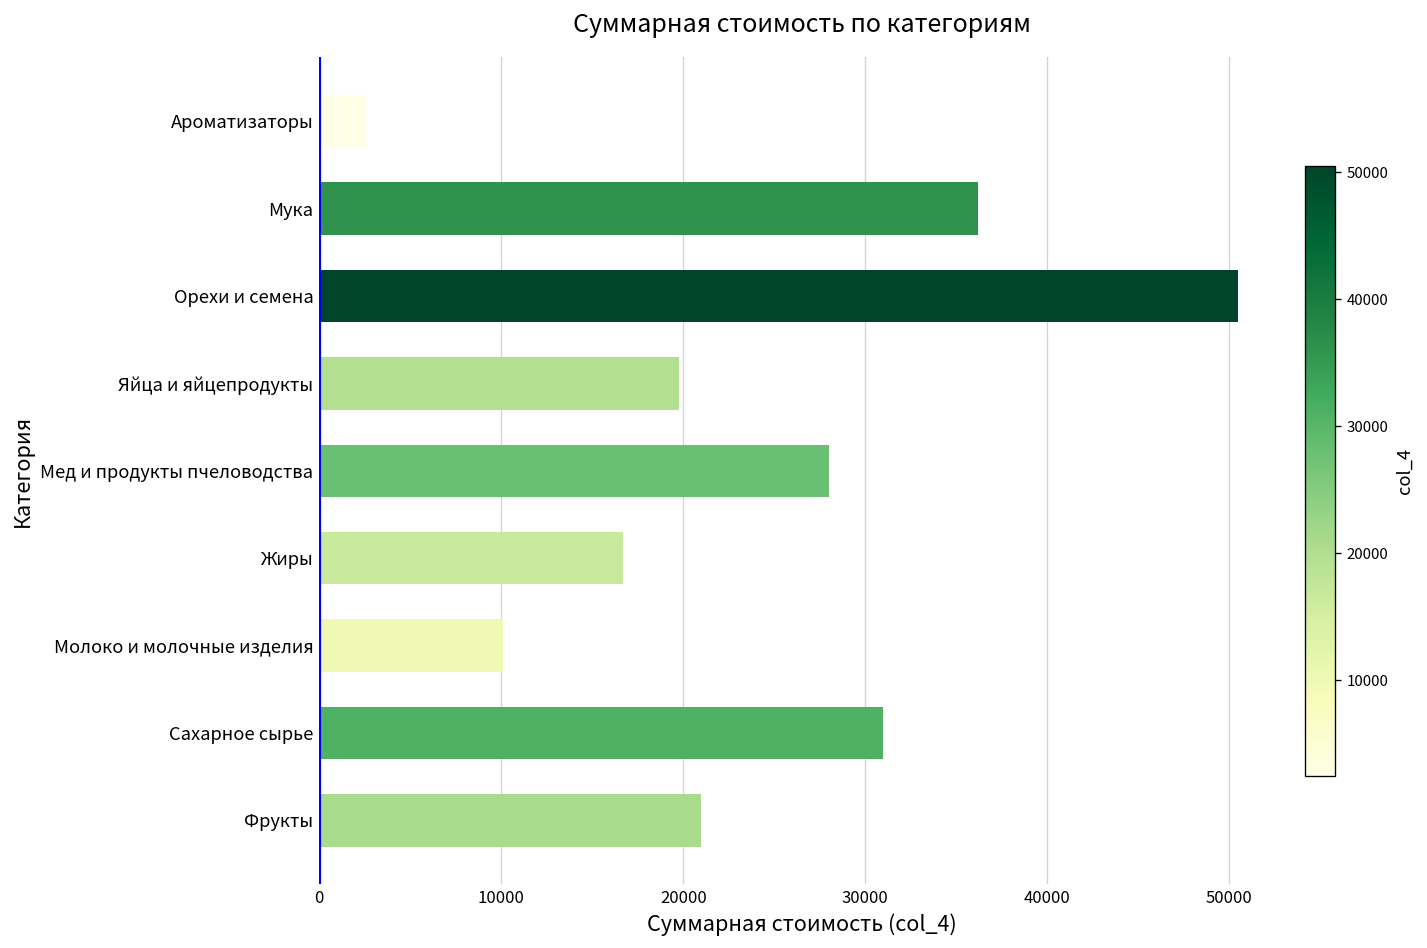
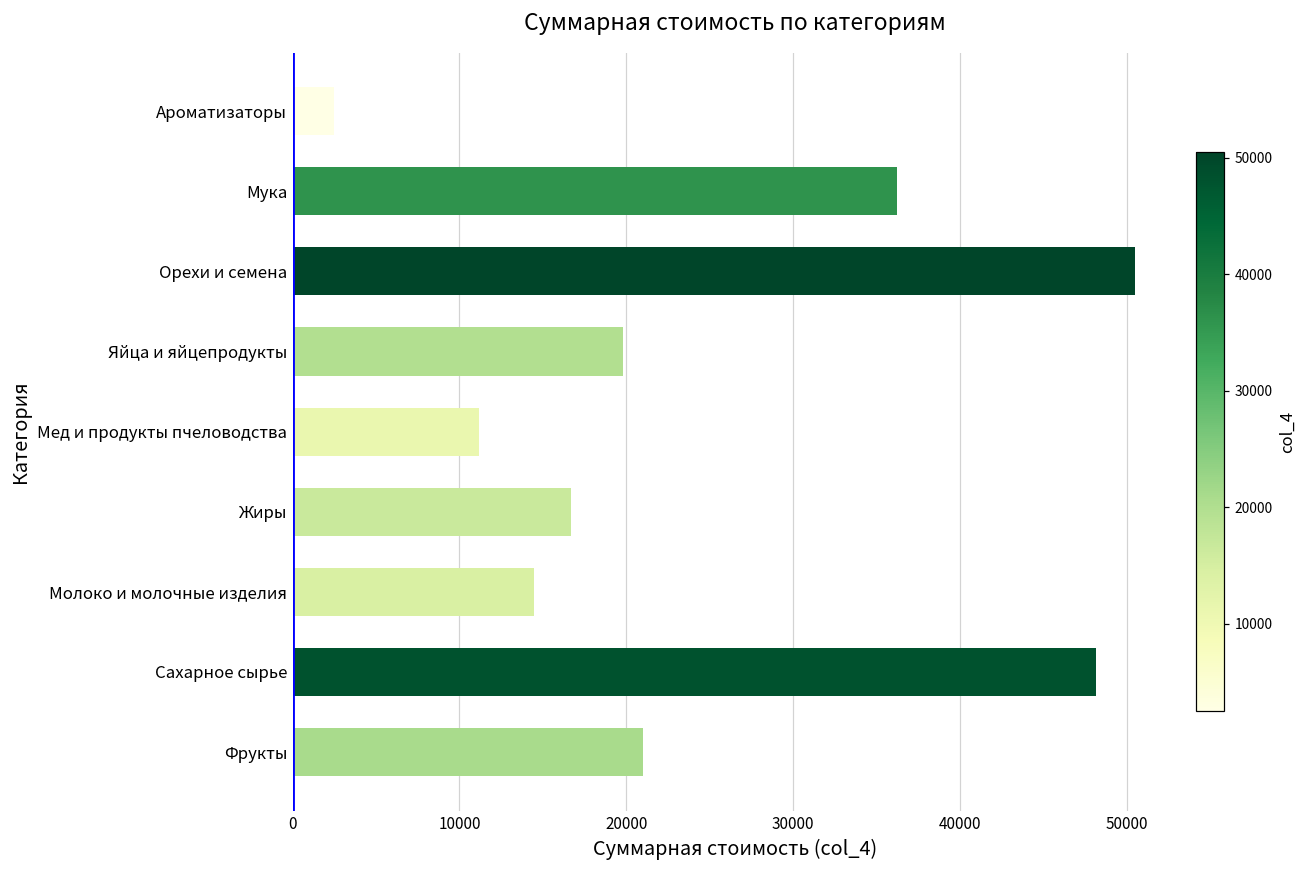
Мед и продукты пчеловодства: 28000 -> 11200
Молоко и молочные изделия: 10100 -> 14500
Сахарное сырье: 31000 -> 48100
